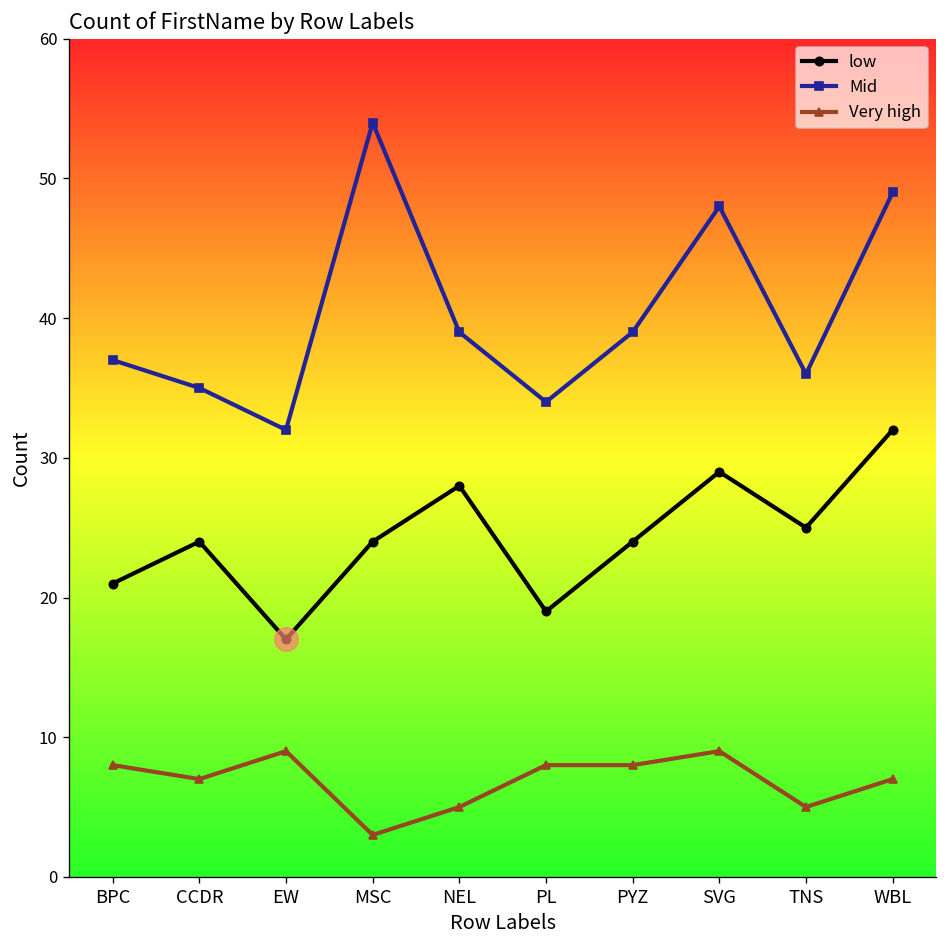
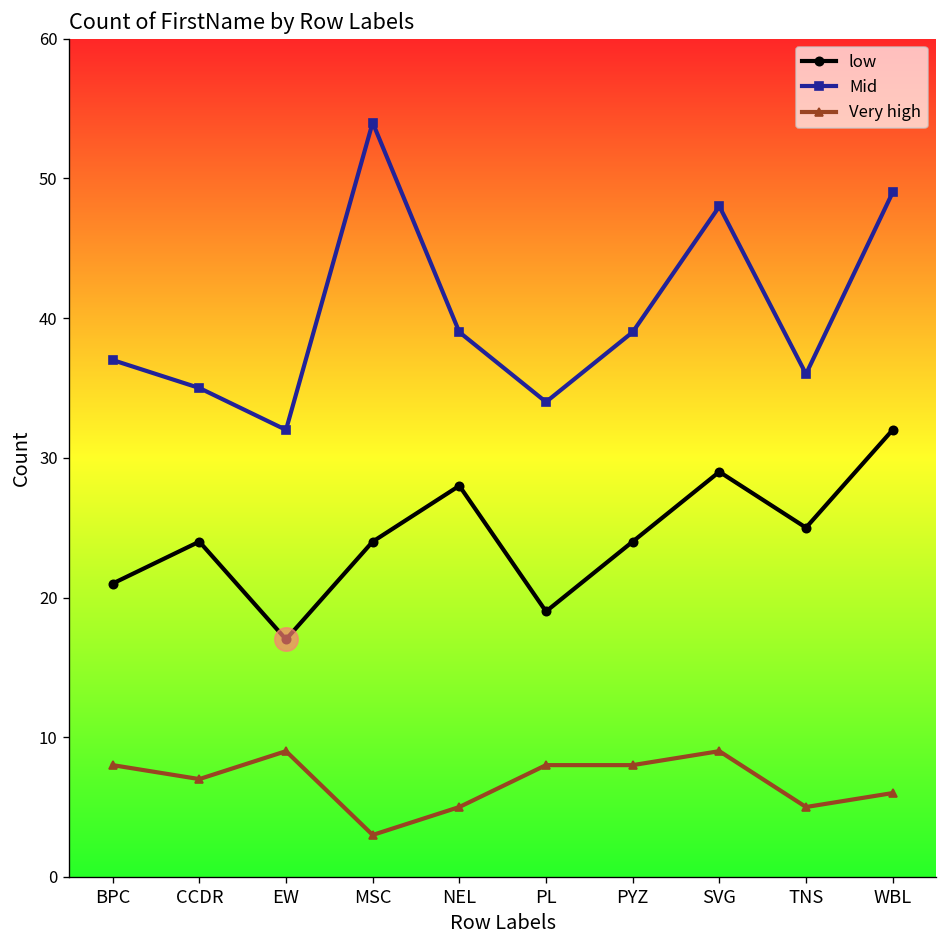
Very high, WBL: 7 -> 6
